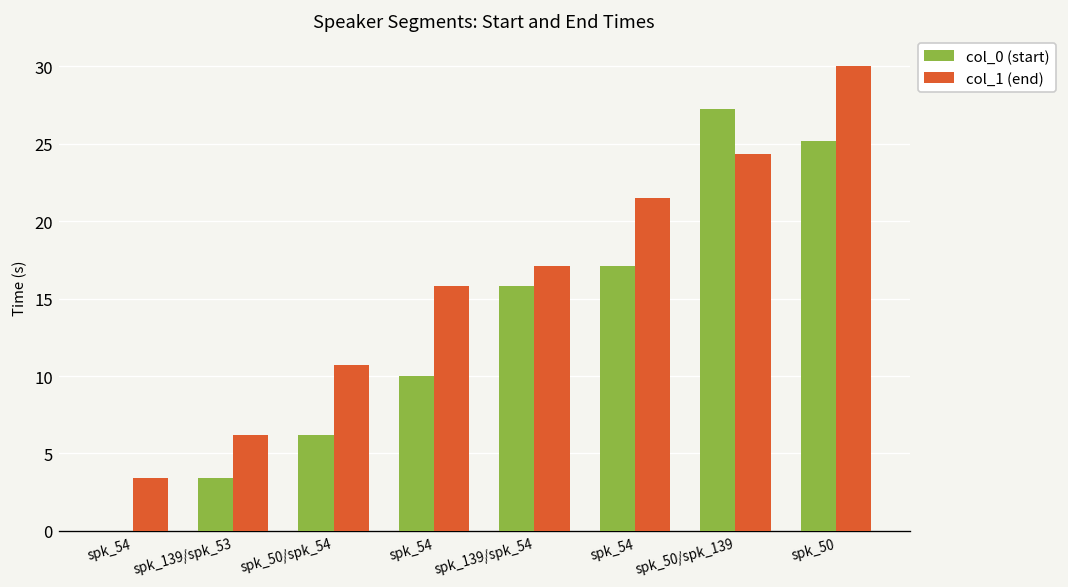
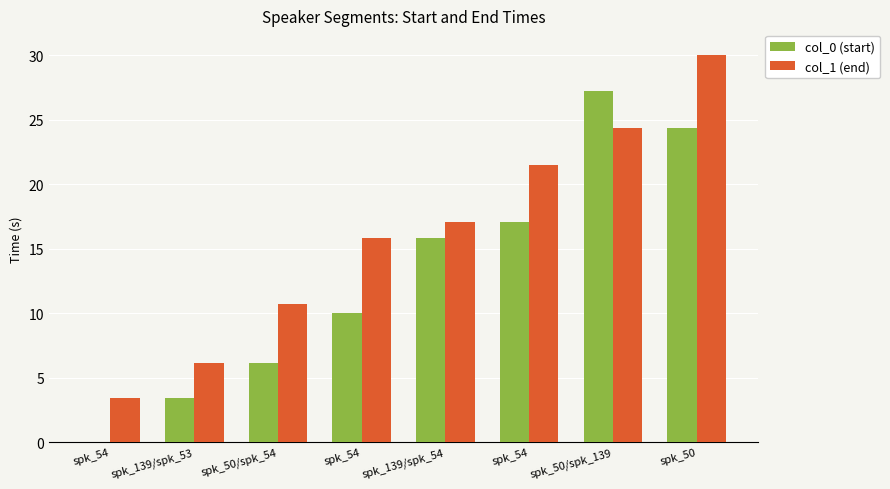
col_0 (start), spk_50: 25.2 -> 24.4
